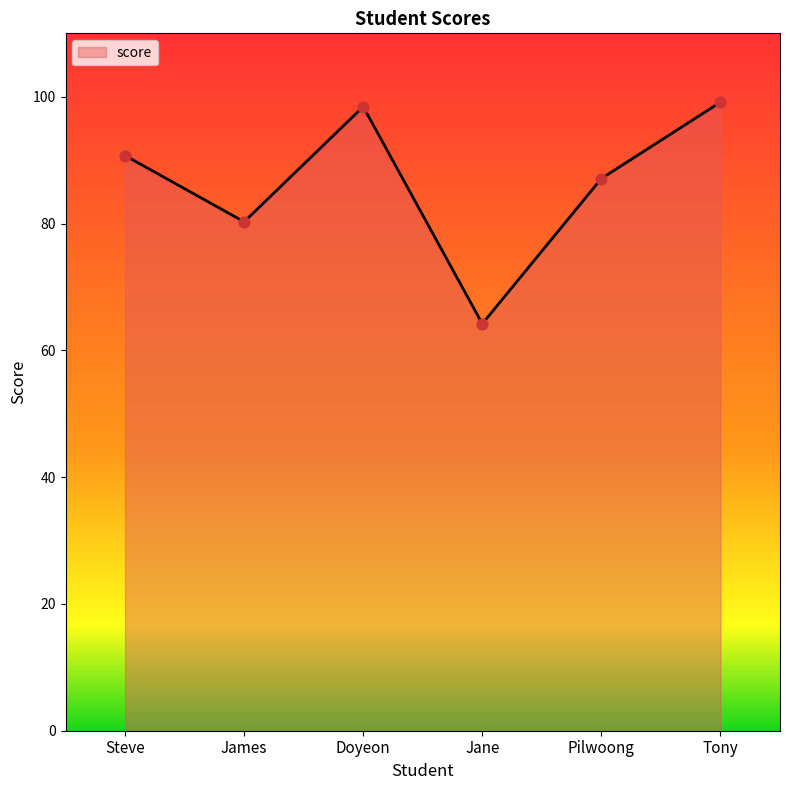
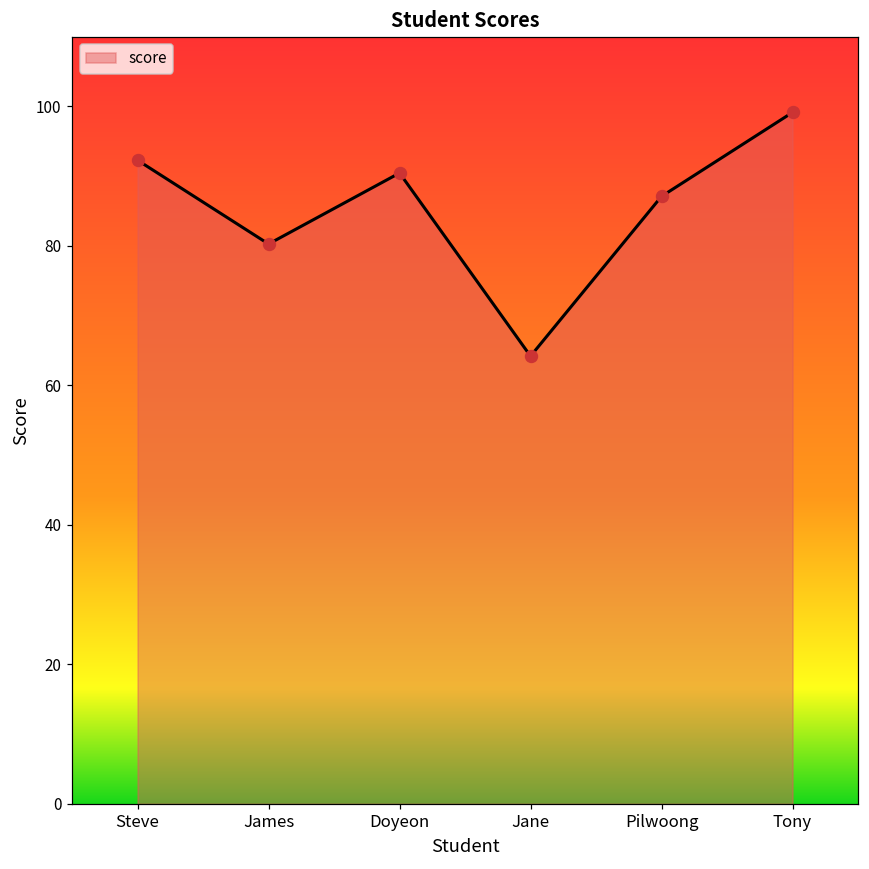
Steve: 91 -> 92
Doyeon: 98 -> 90
